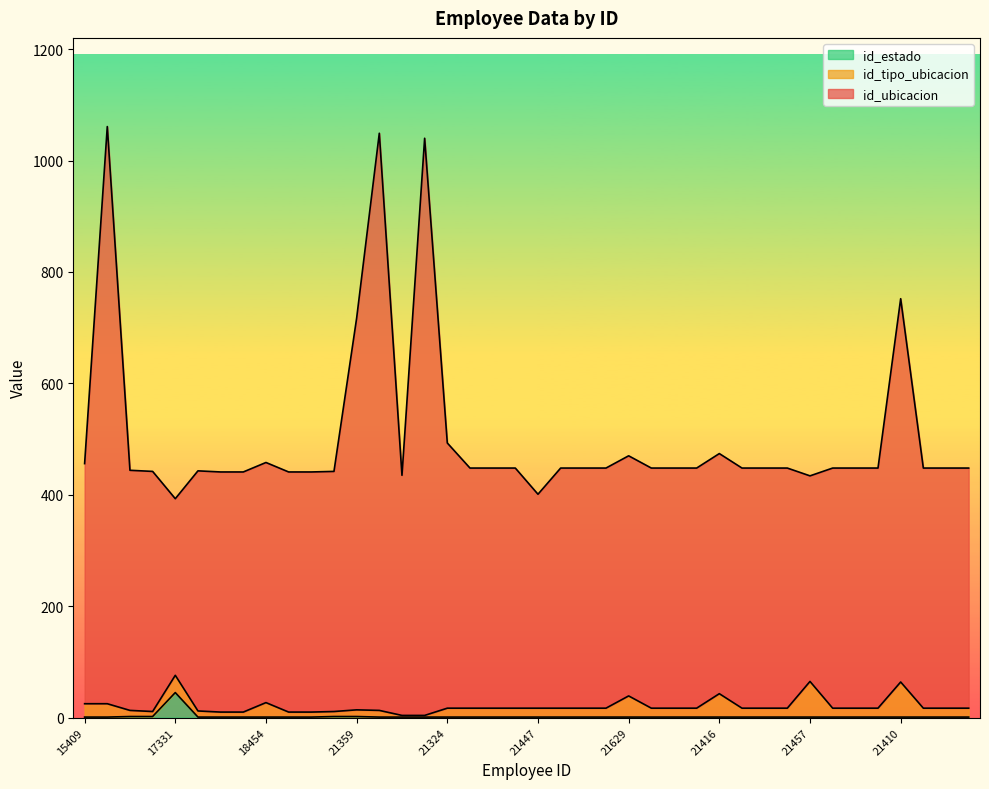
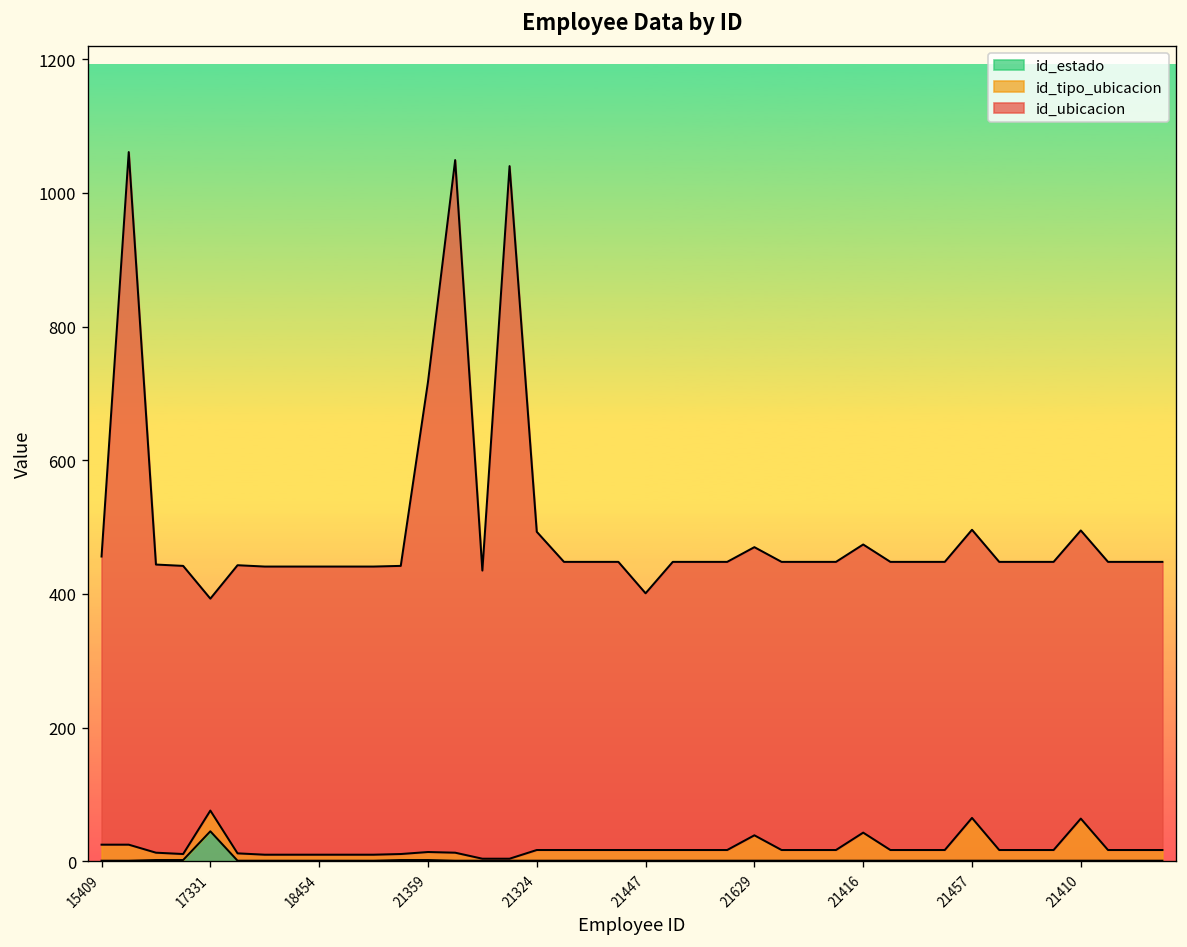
id_tipo_ubicacion, 18454: 30 -> 10
id_ubicacion, 21457: 370 -> 430
id_ubicacion, 21410: 690 -> 430
